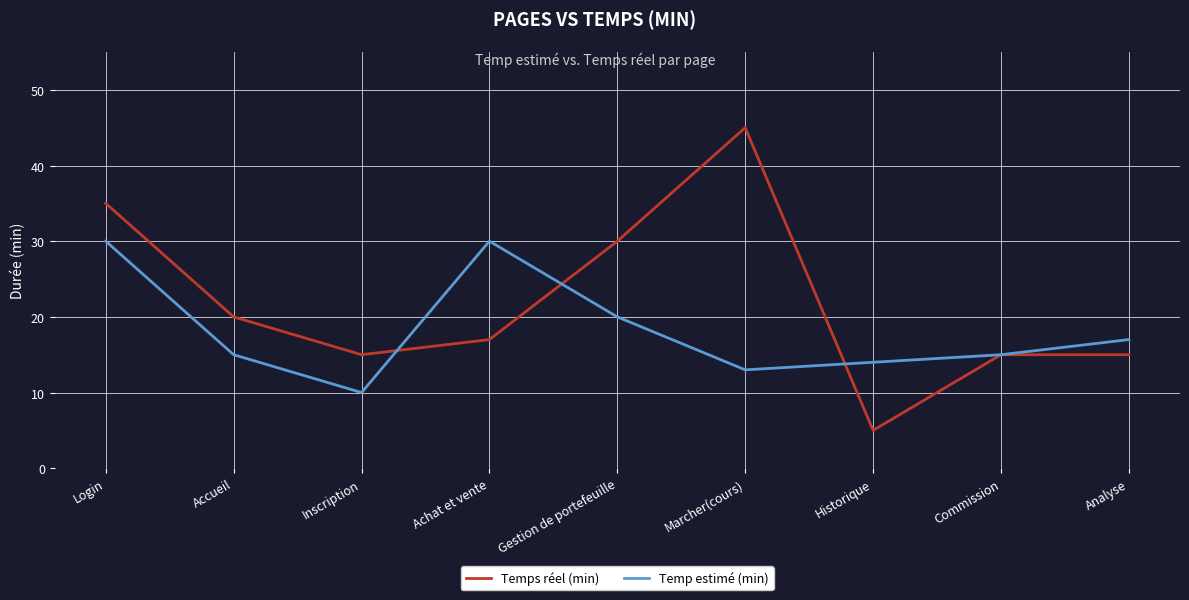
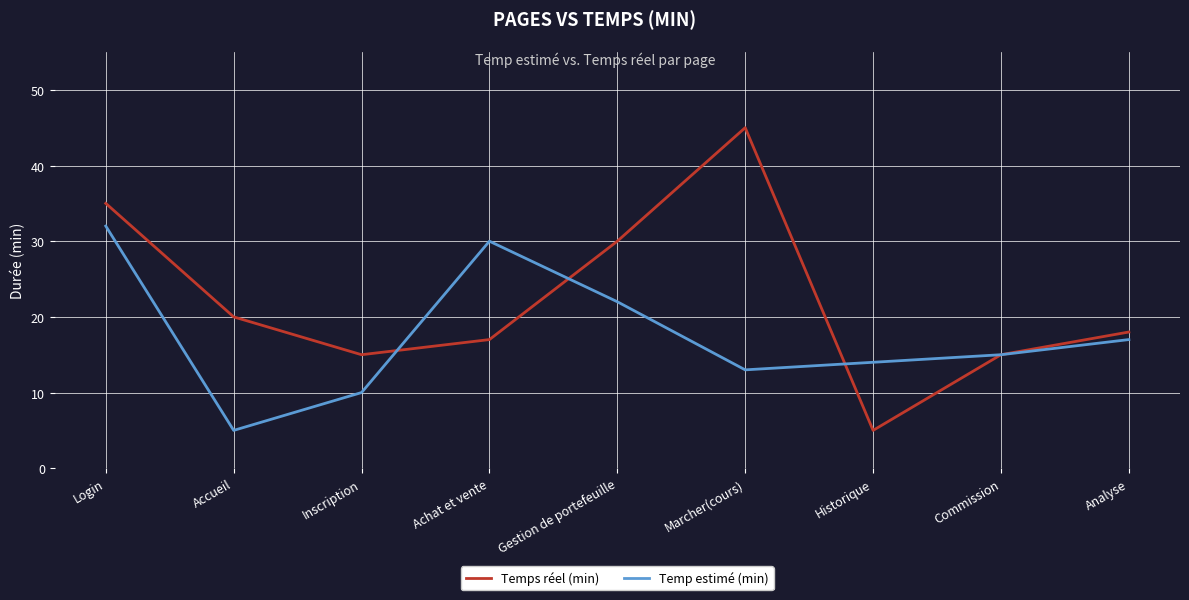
Temp estimé (min), Login: 30 -> 32
Temp estimé (min), Accueil: 15 -> 5
Temp estimé (min), Gestion de portefeuille: 20 -> 22
Temps réel (min), Analyse: 15 -> 18
